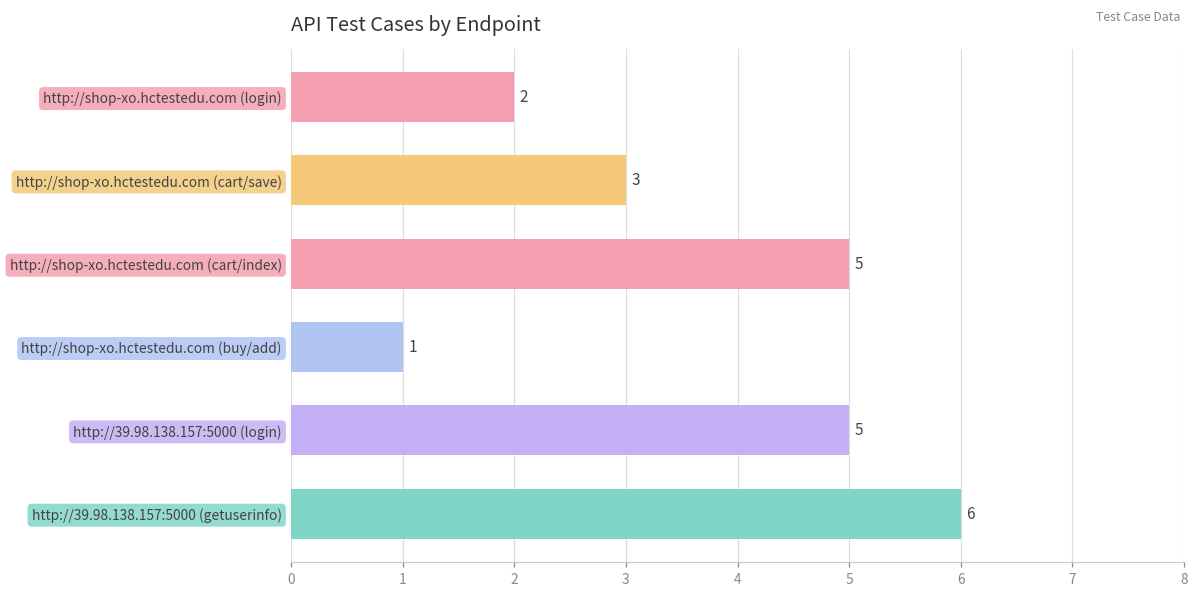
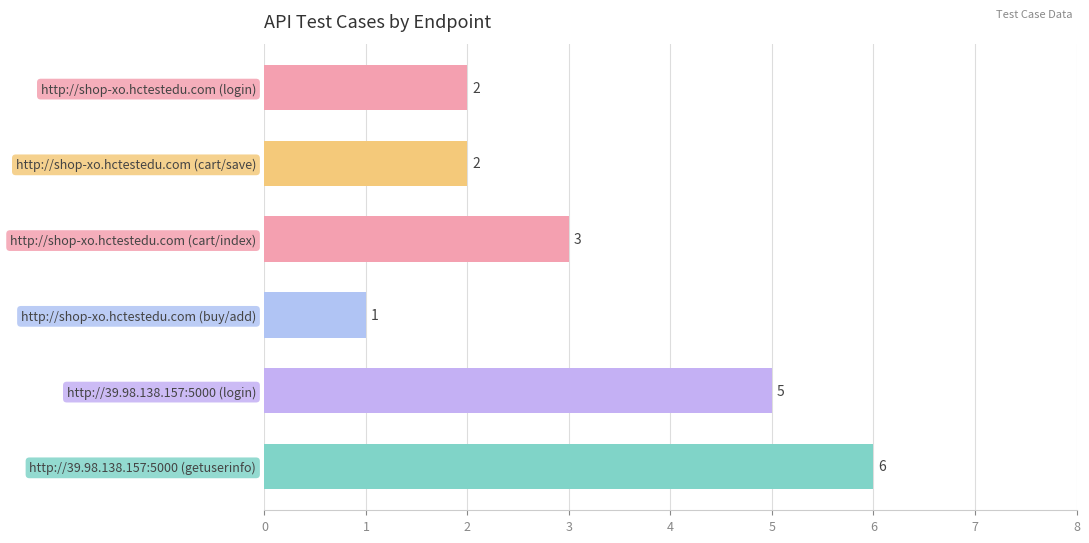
http://shop-xo.hctestedu.com (cart/save): 3 -> 2
http://shop-xo.hctestedu.com (cart/index): 5 -> 3
